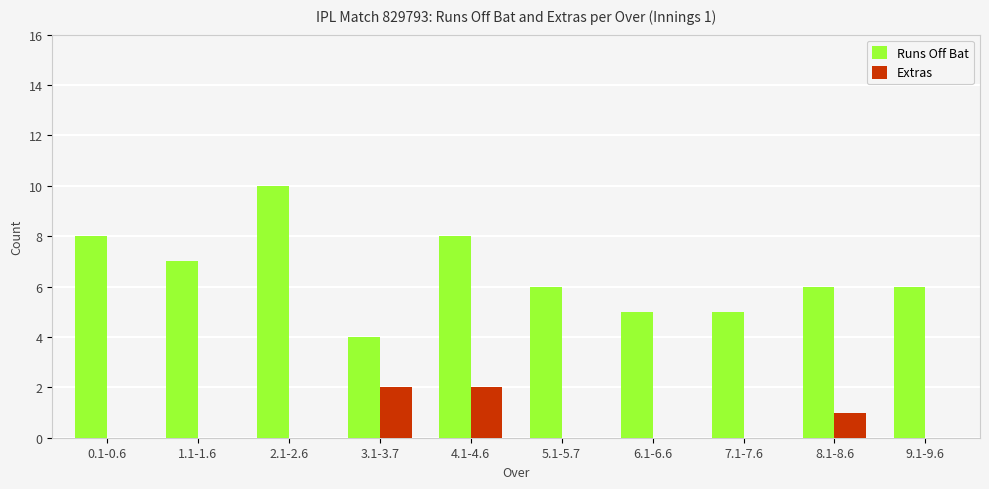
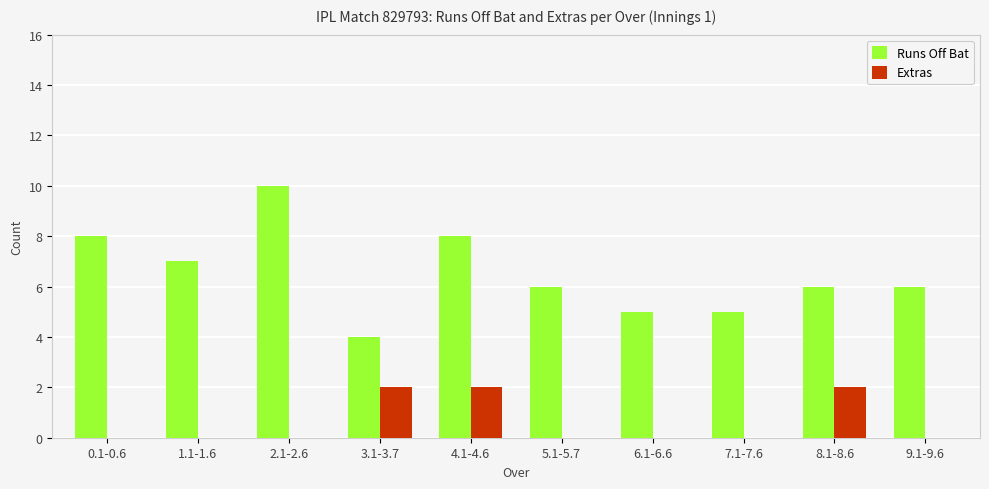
Extras, 8.1-8.6: 1 -> 2
